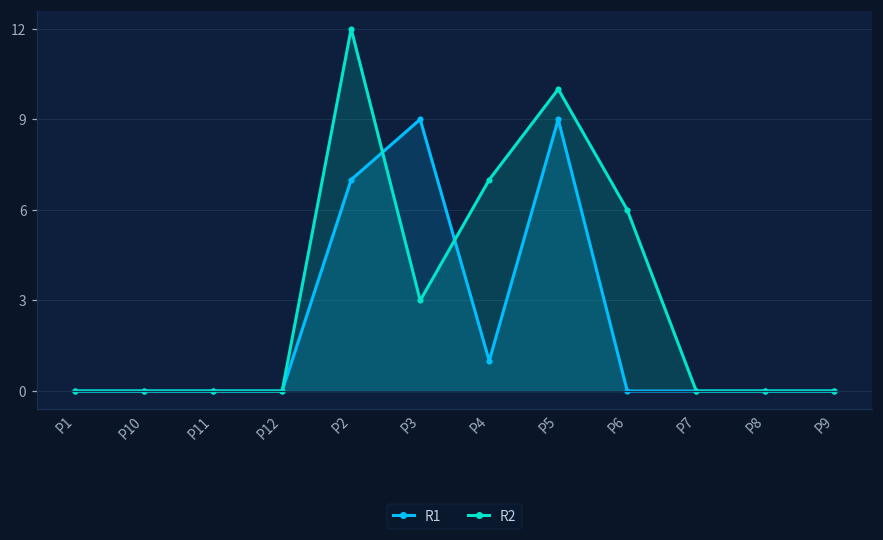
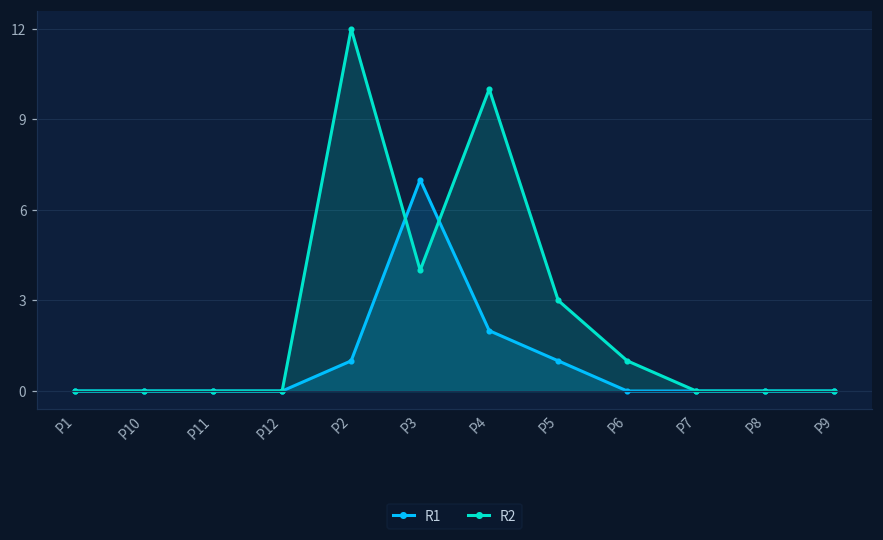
R1, P2: 7 -> 1
R1, P3: 9 -> 7
R2, P3: 3 -> 4
R1, P4: 1 -> 2
R2, P4: 7 -> 10
R1, P5: 9 -> 1
R2, P5: 10 -> 3
R2, P6: 6 -> 1
